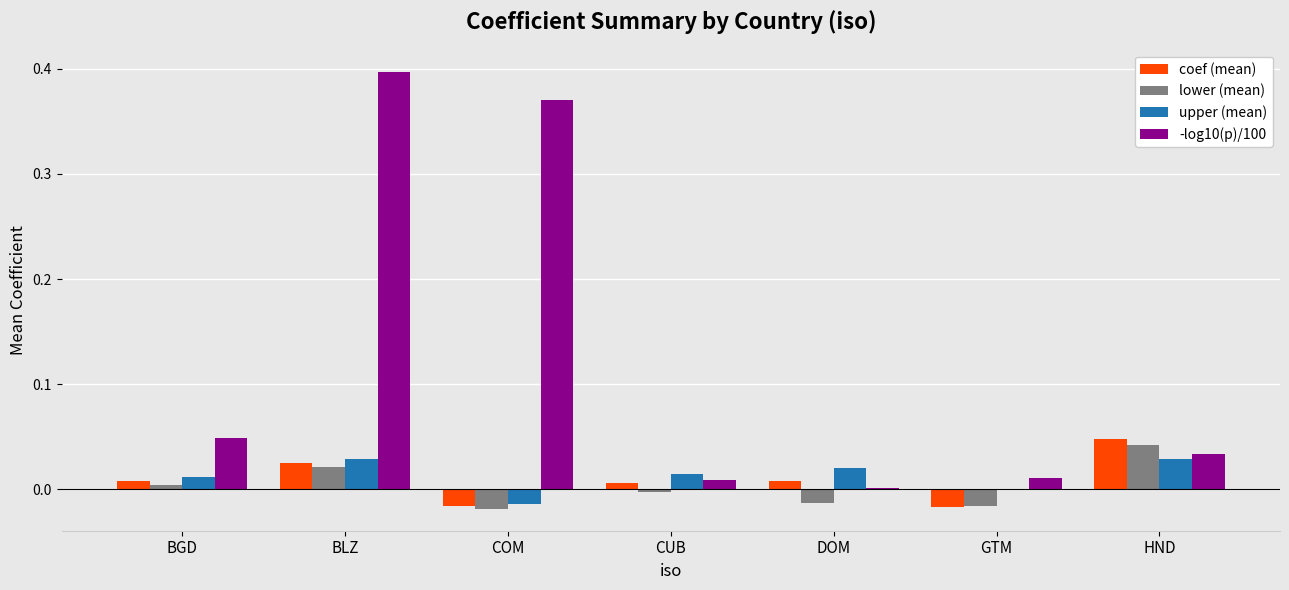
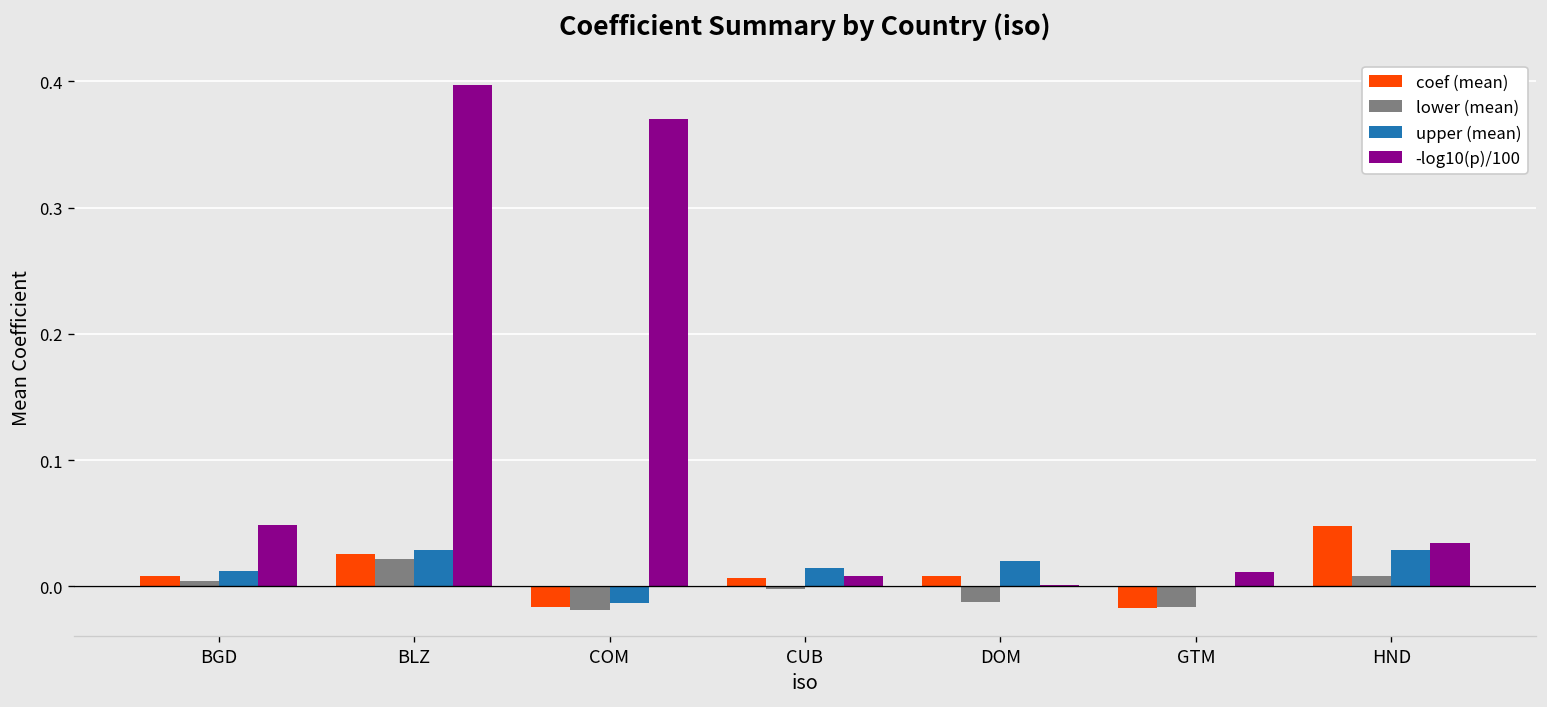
lower (mean), HND: 0.042 -> 0.008
